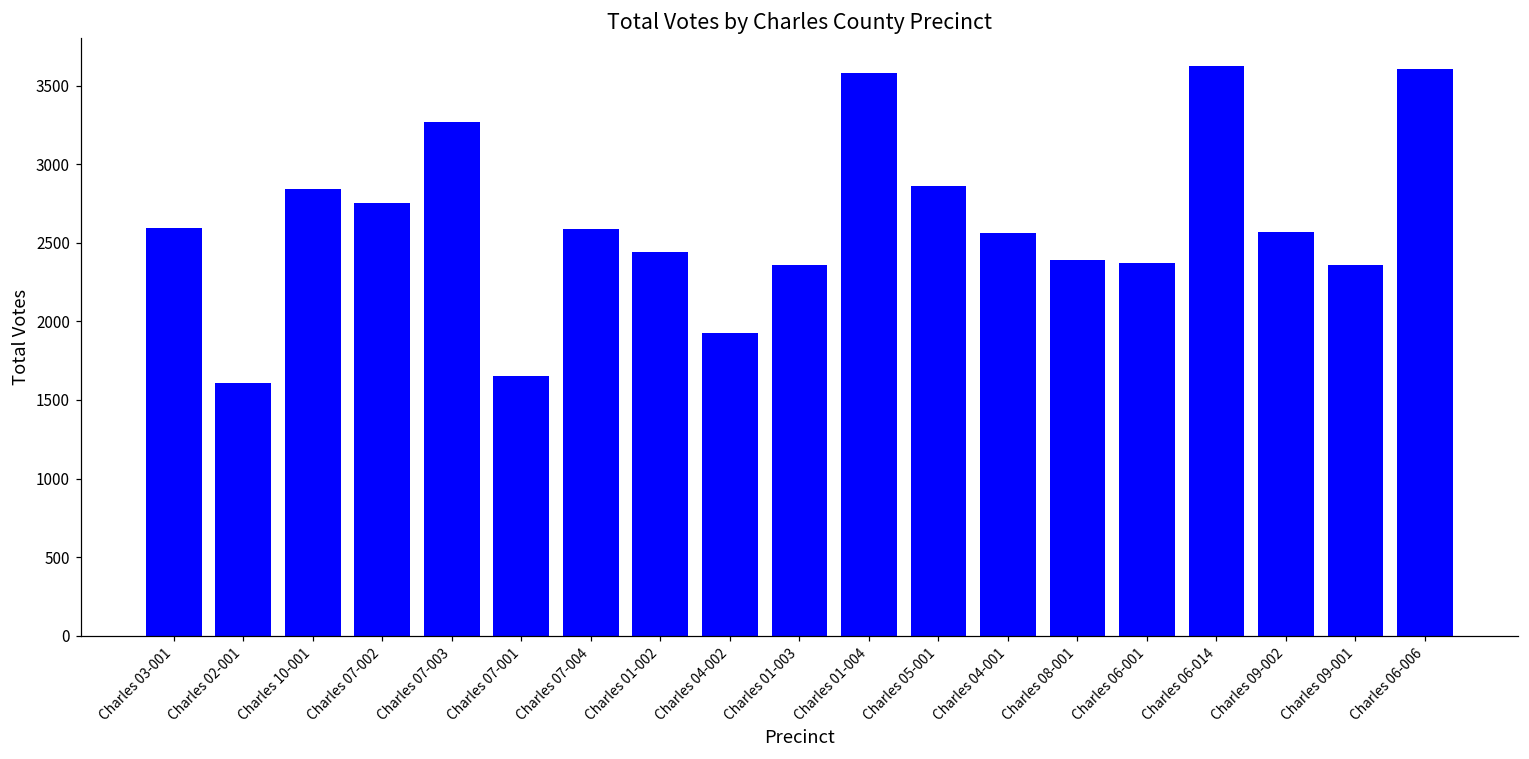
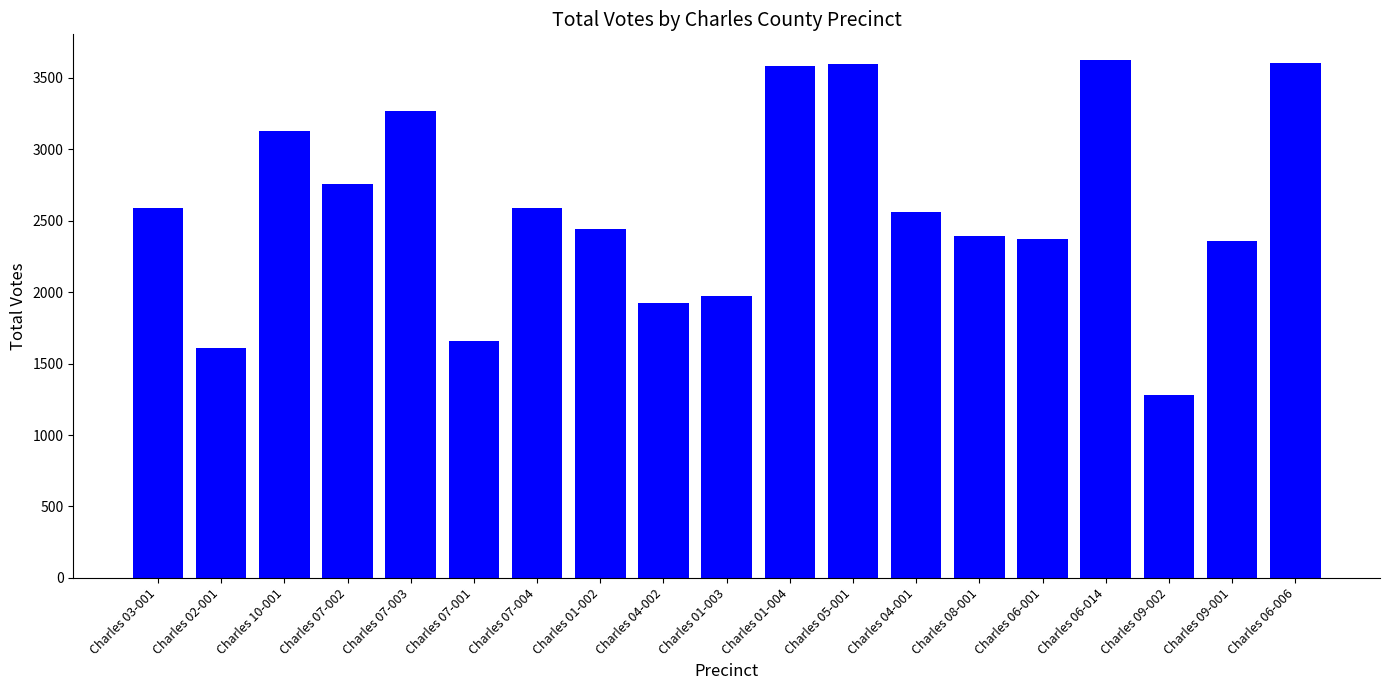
Charles 10-001: 2850 -> 3130
Charles 01-003: 2360 -> 1980
Charles 05-001: 2860 -> 3600
Charles 09-002: 2570 -> 1280
